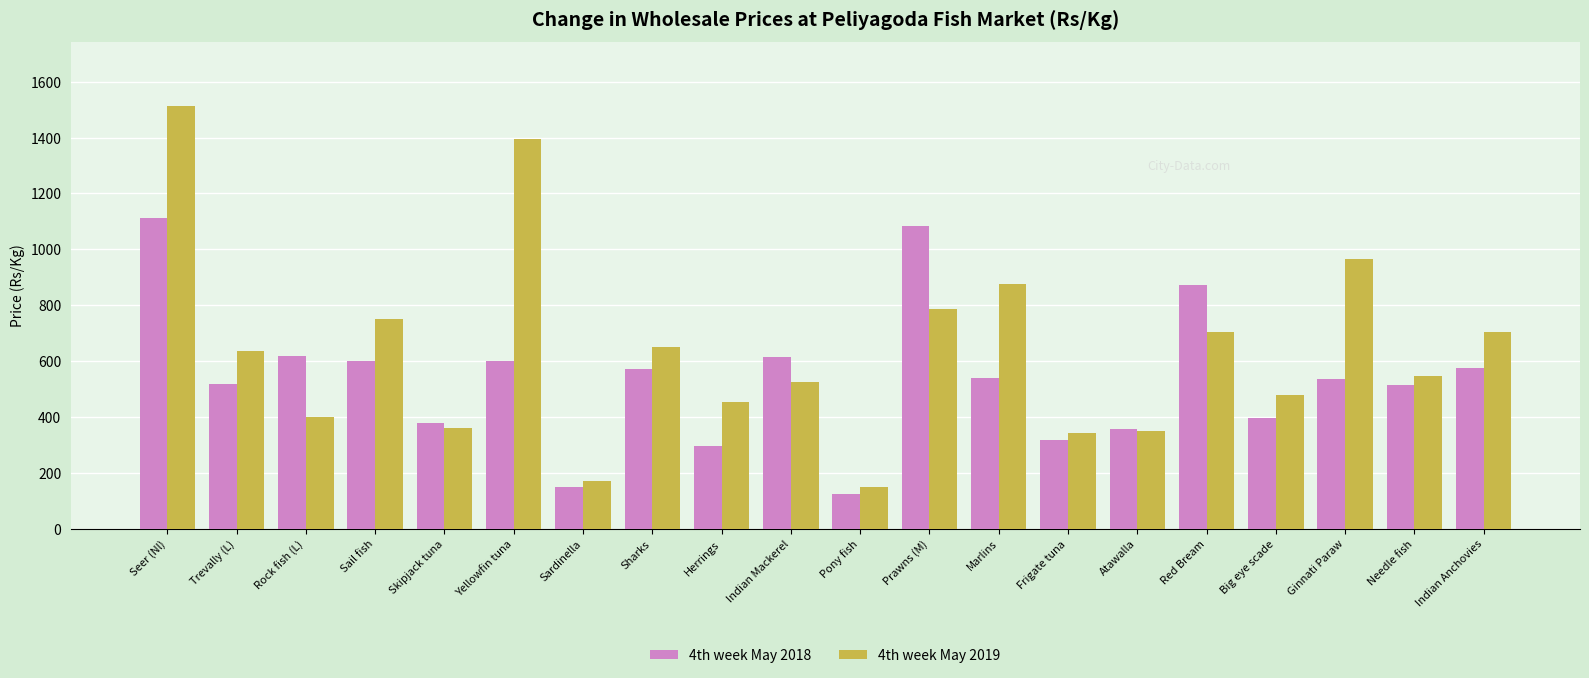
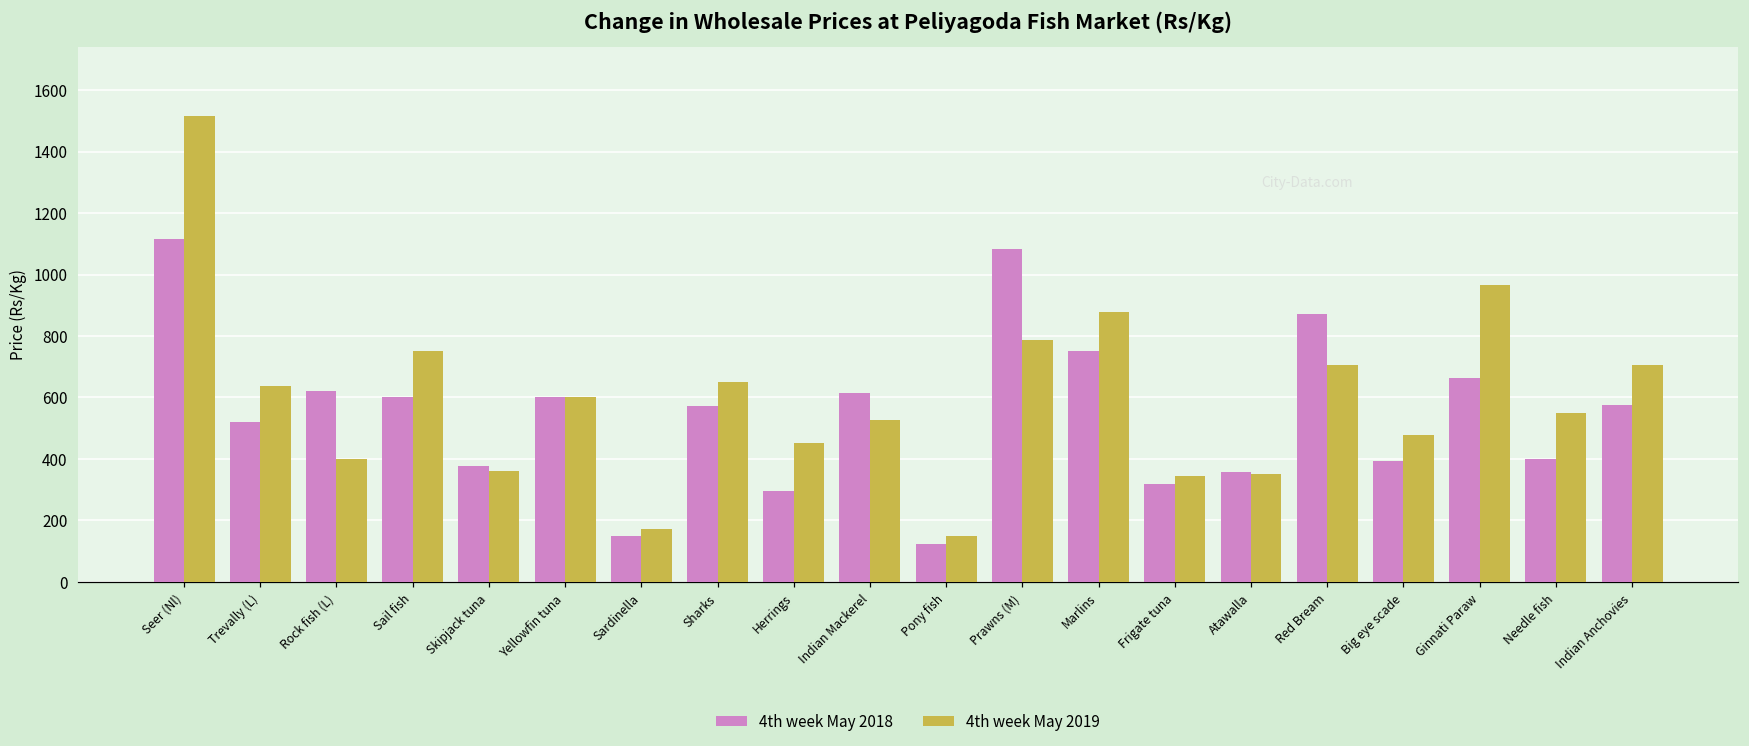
4th week May 2019, Yellowfin tuna: 1390 -> 600
4th week May 2018, Marlins: 540 -> 750
4th week May 2018, Ginnati Paraw: 540 -> 660
4th week May 2018, Needle fish: 510 -> 400
